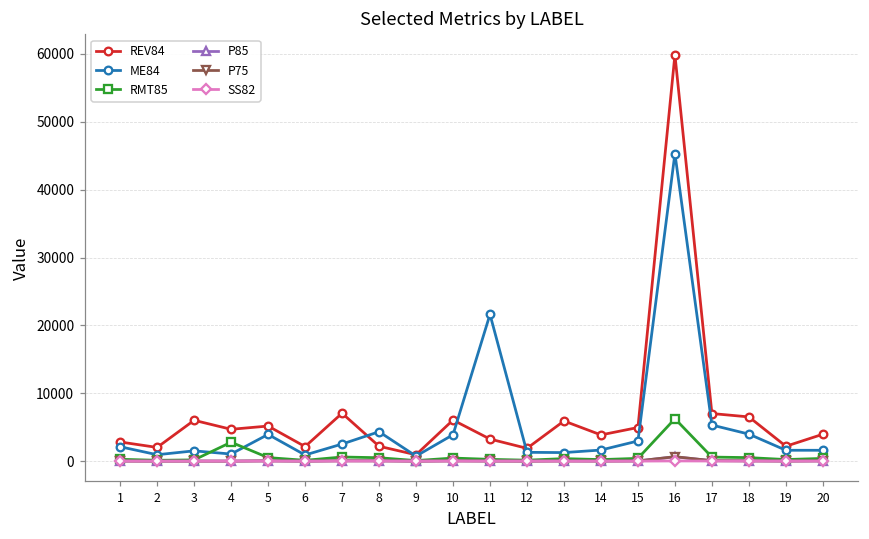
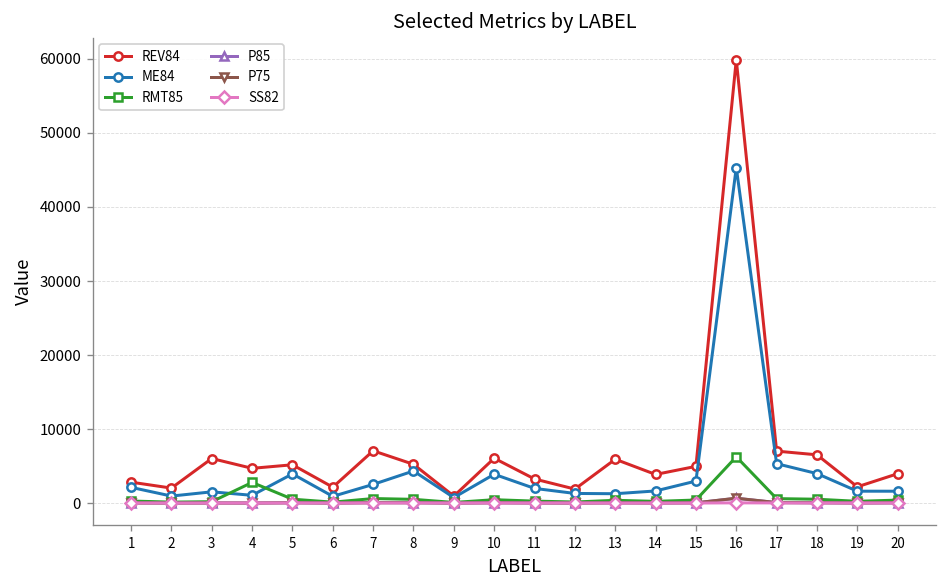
REV84, 8: 2000 -> 5000
ME84, 11: 22000 -> 2000
